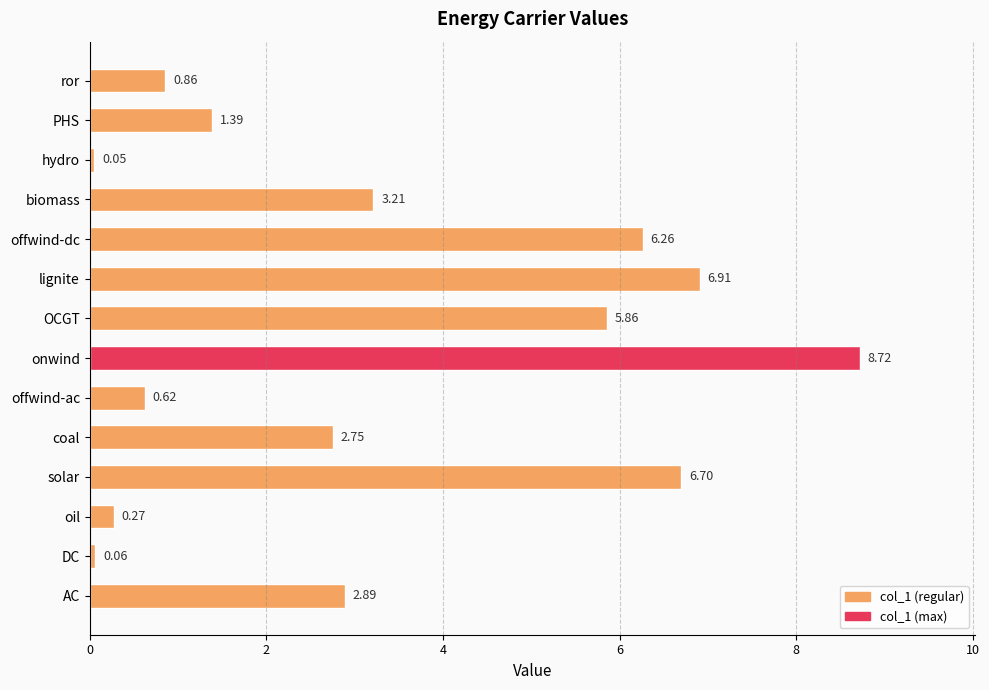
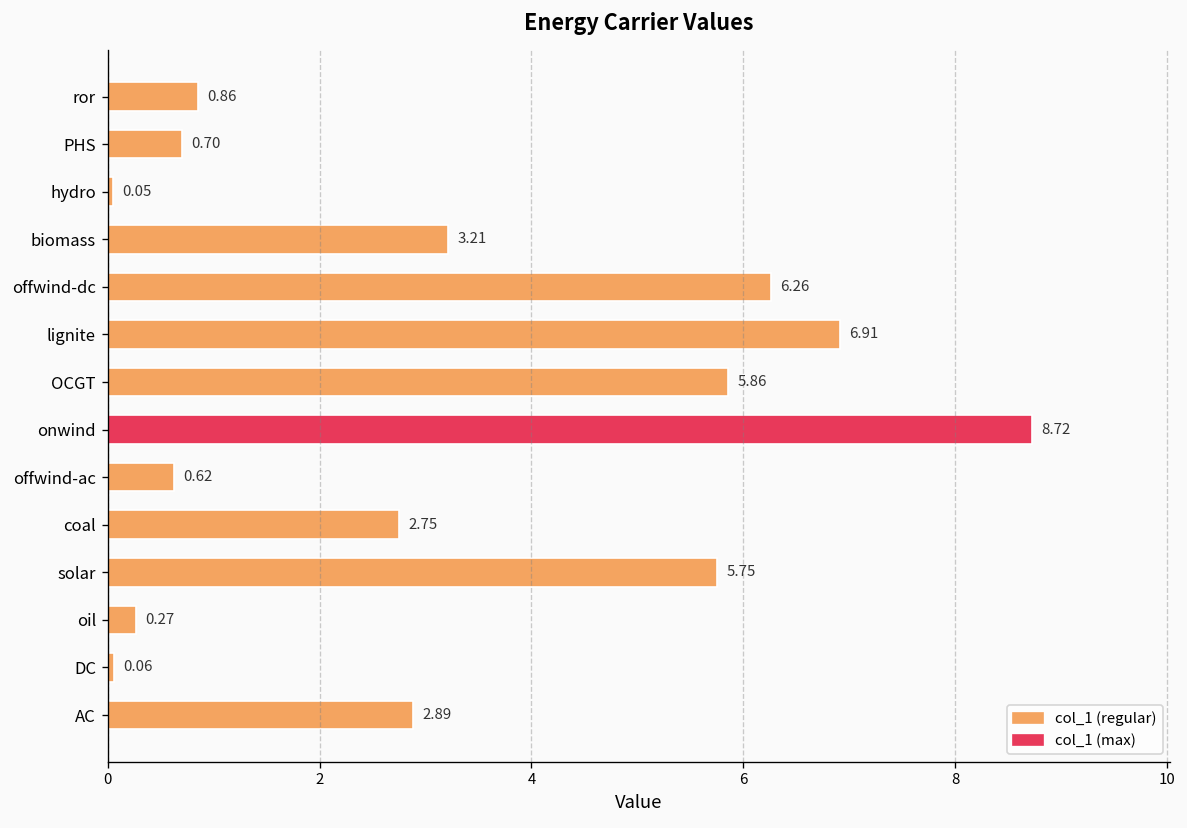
PHS: 1.39 -> 0.70
solar: 6.70 -> 5.75
